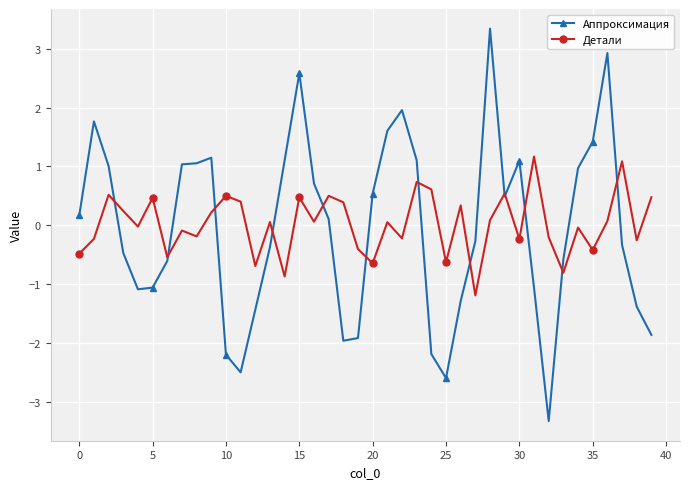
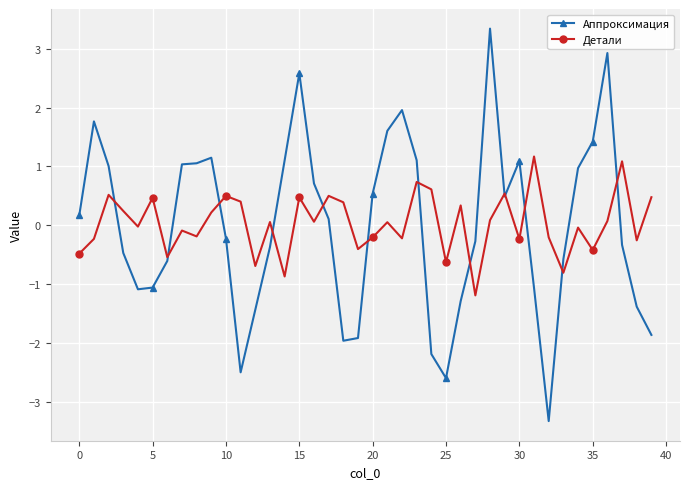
Аппроксимация, 10: -2.2 -> -0.2
Детали, 20: -0.6 -> -0.2
